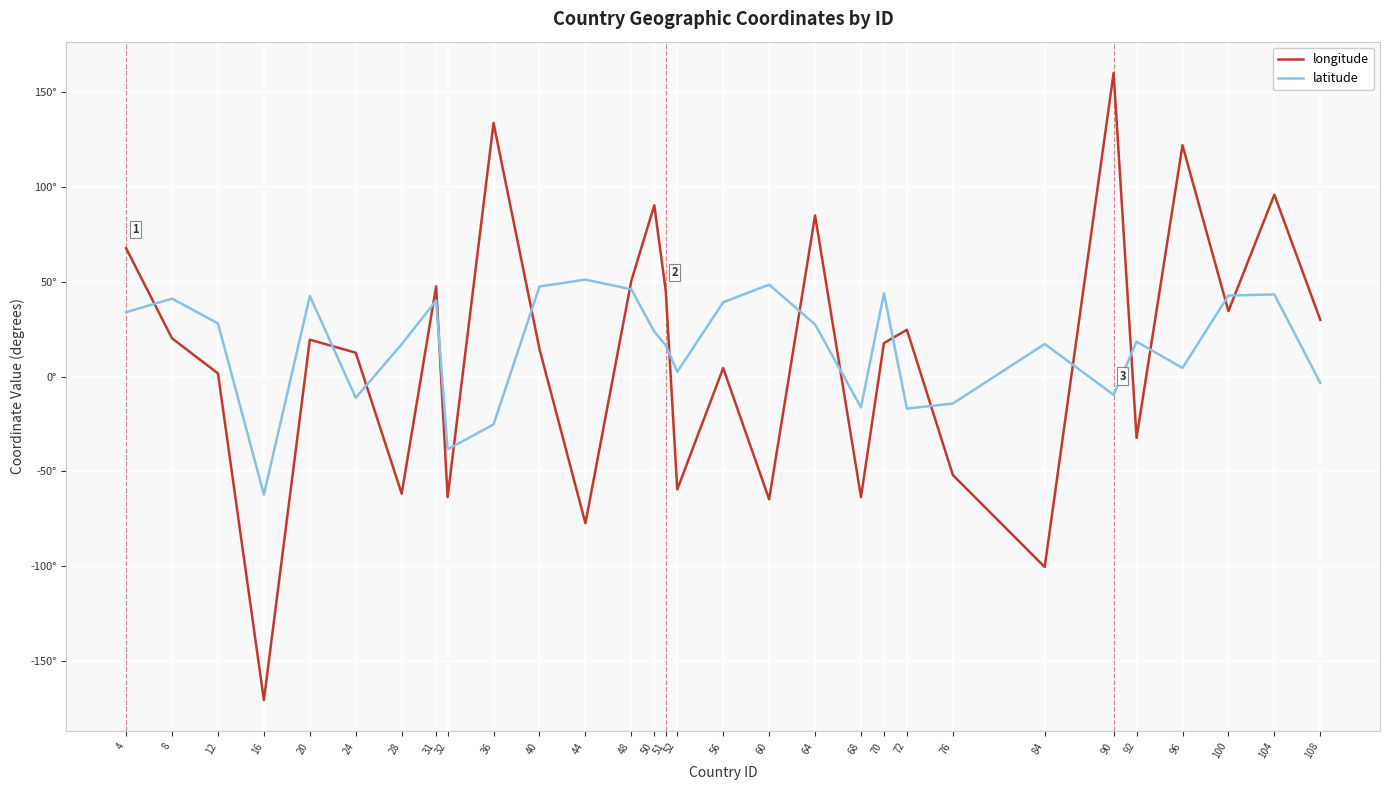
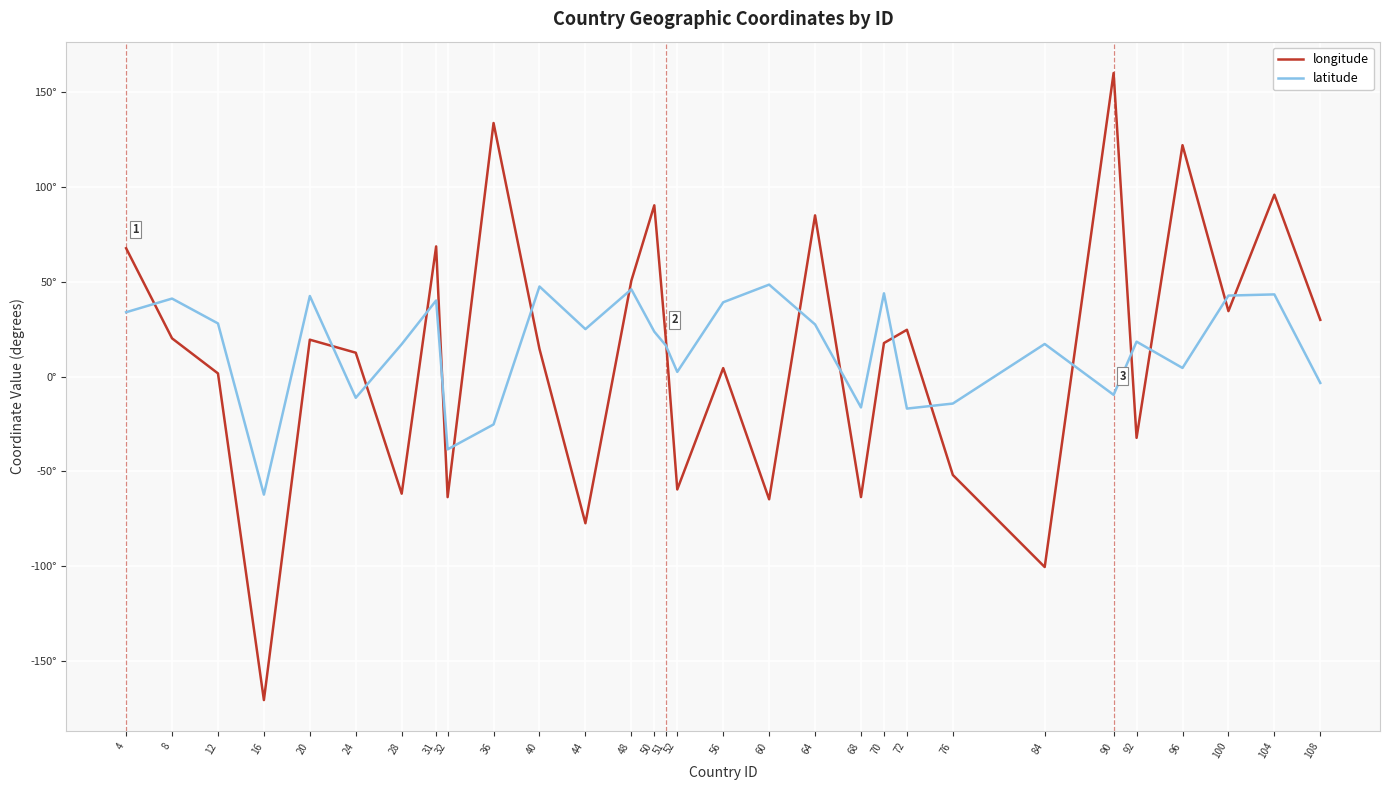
longitude, 31: 48° -> 69°
latitude, 44: 51° -> 25°
longitude, 51: 45° -> 20°
